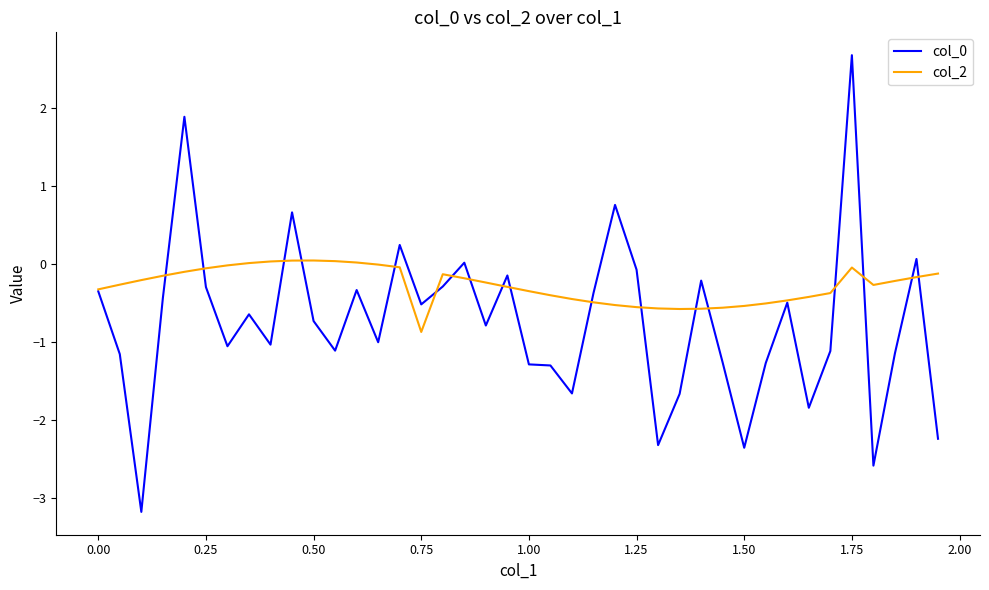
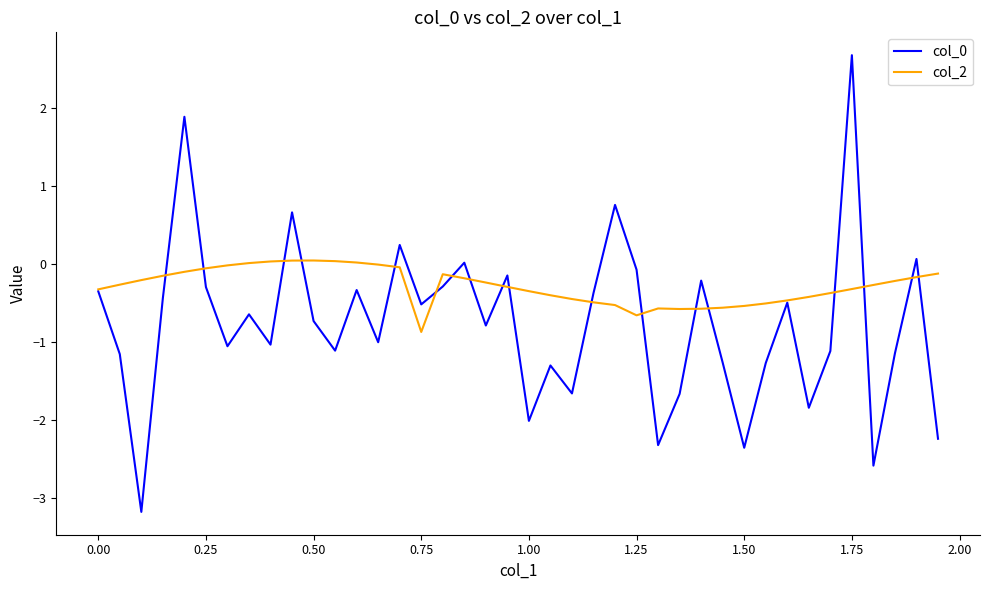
col_0, 1.00: -1.3 -> -2.0
col_2, 1.25: -0.5 -> -0.7
col_2, 1.75: 0.0 -> -0.3
